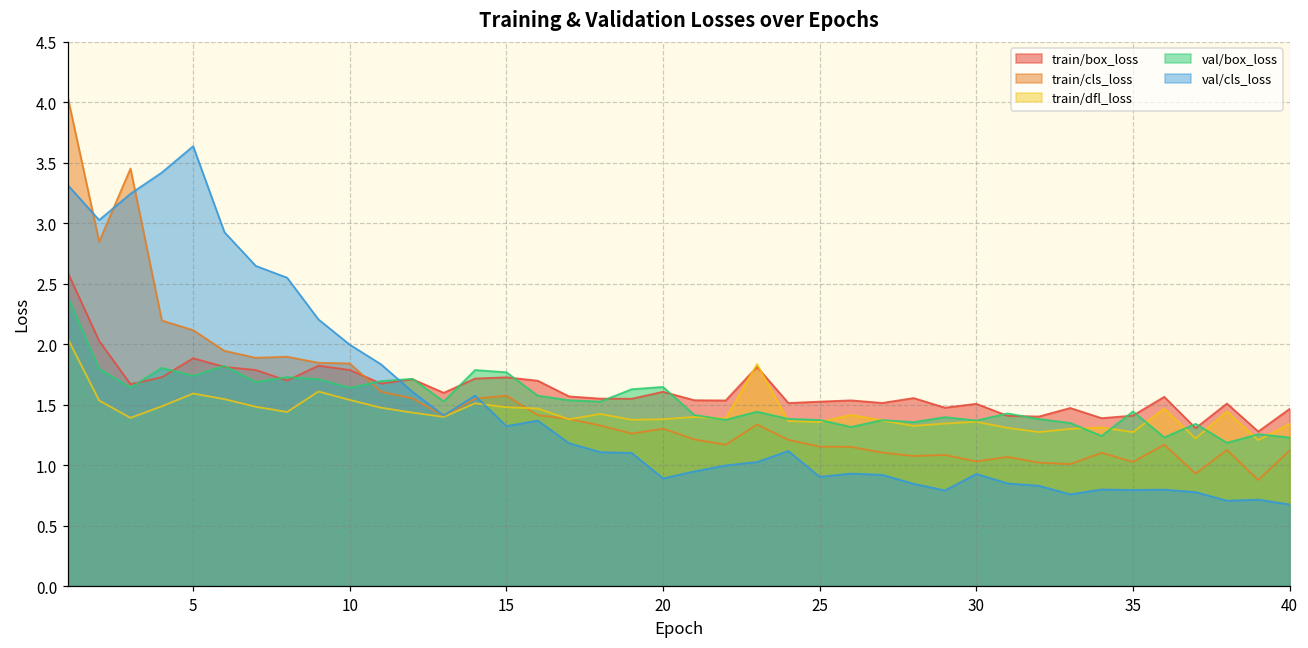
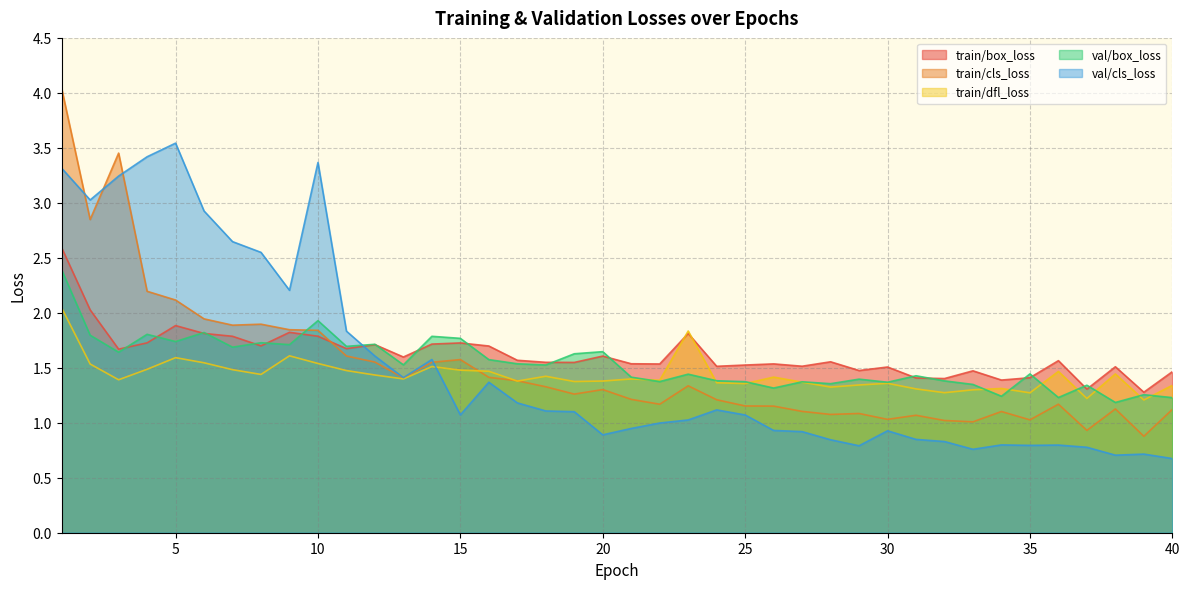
val/cls_loss, 5: 3.64 -> 3.54
val/box_loss, 10: 1.64 -> 1.93
val/cls_loss, 10: 2.00 -> 3.37
val/cls_loss, 15: 1.32 -> 1.07
val/cls_loss, 25: 0.90 -> 1.07
